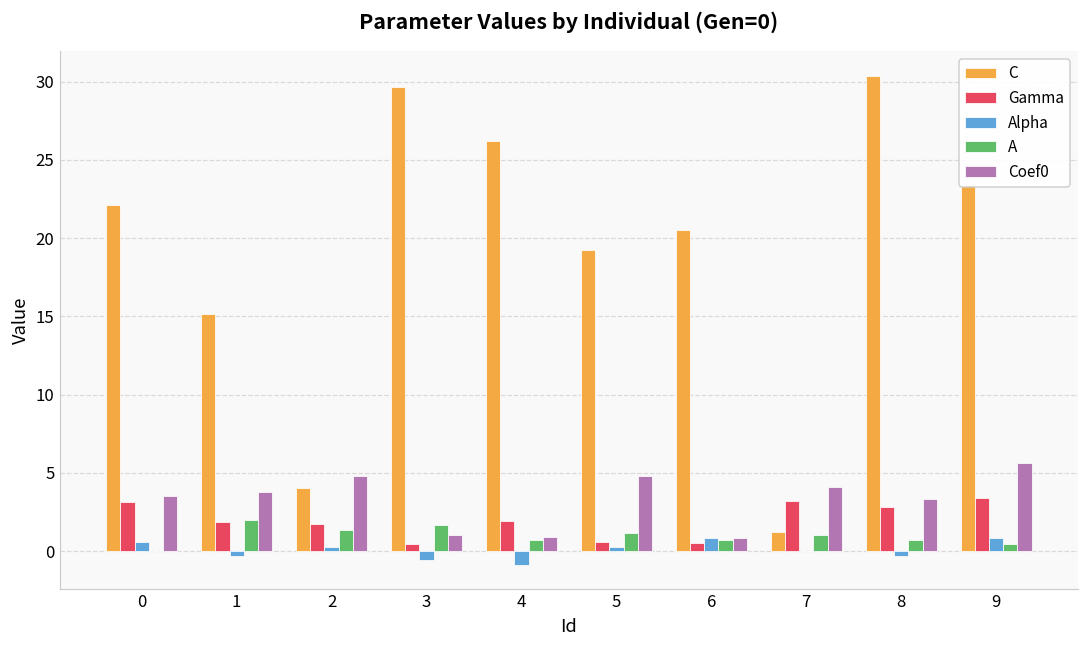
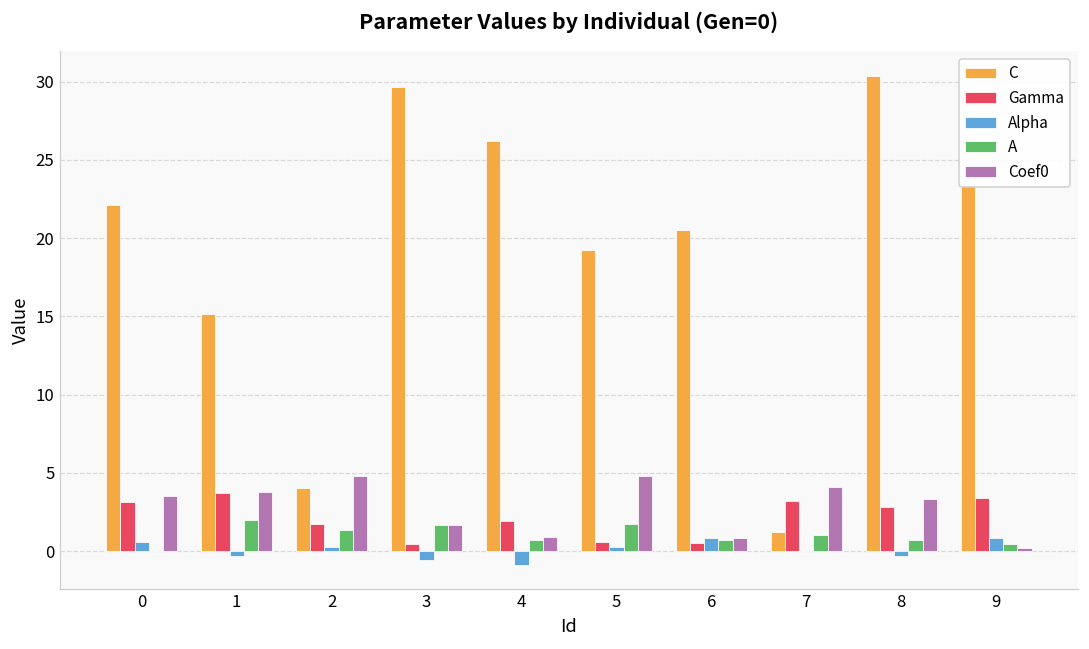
Gamma, 1: 1.8 -> 3.7
Coef0, 3: 1.0 -> 1.7
A, 5: 1.1 -> 1.7
Coef0, 9: 5.6 -> 0.2
